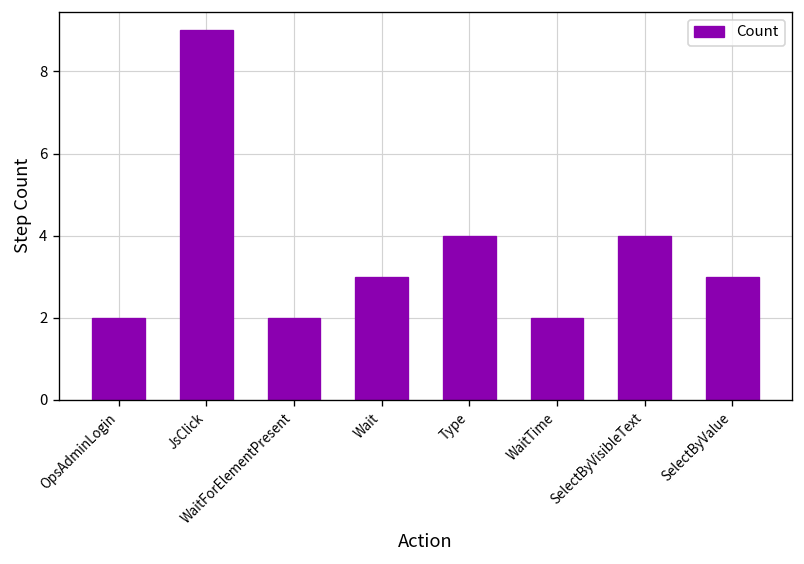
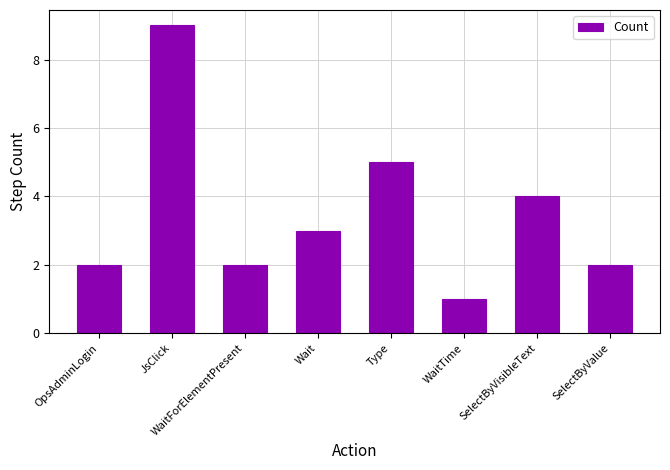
Type: 4 -> 5
WaitTime: 2 -> 1
SelectByValue: 3 -> 2
